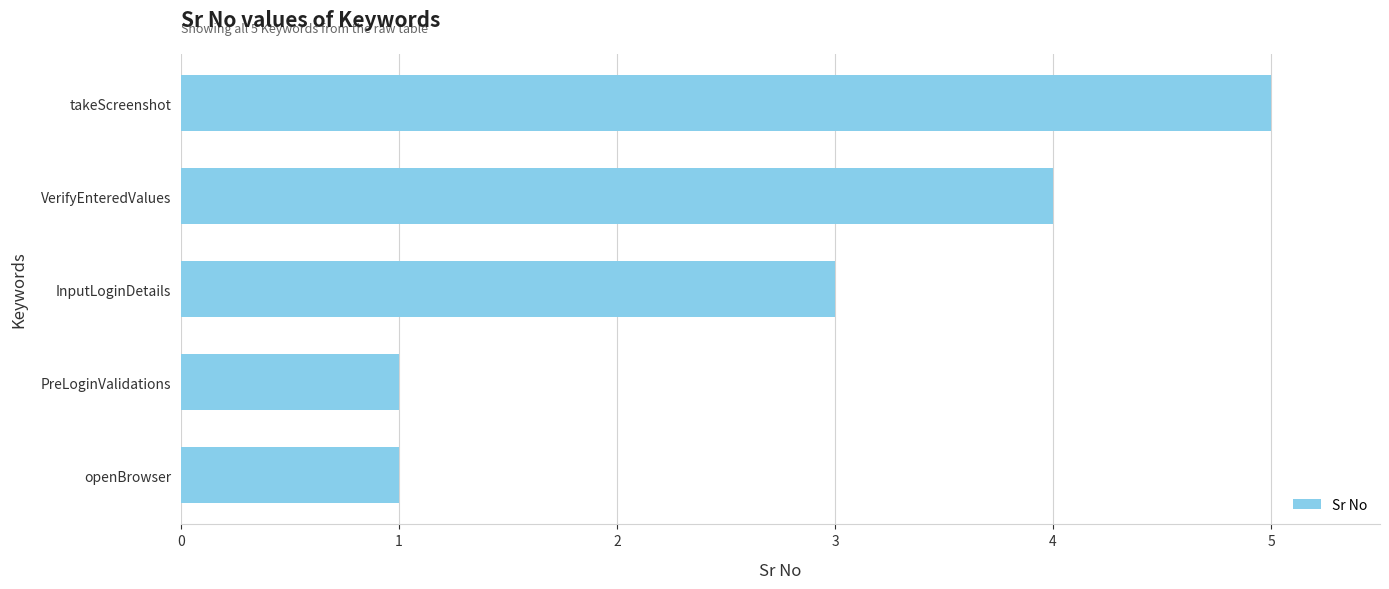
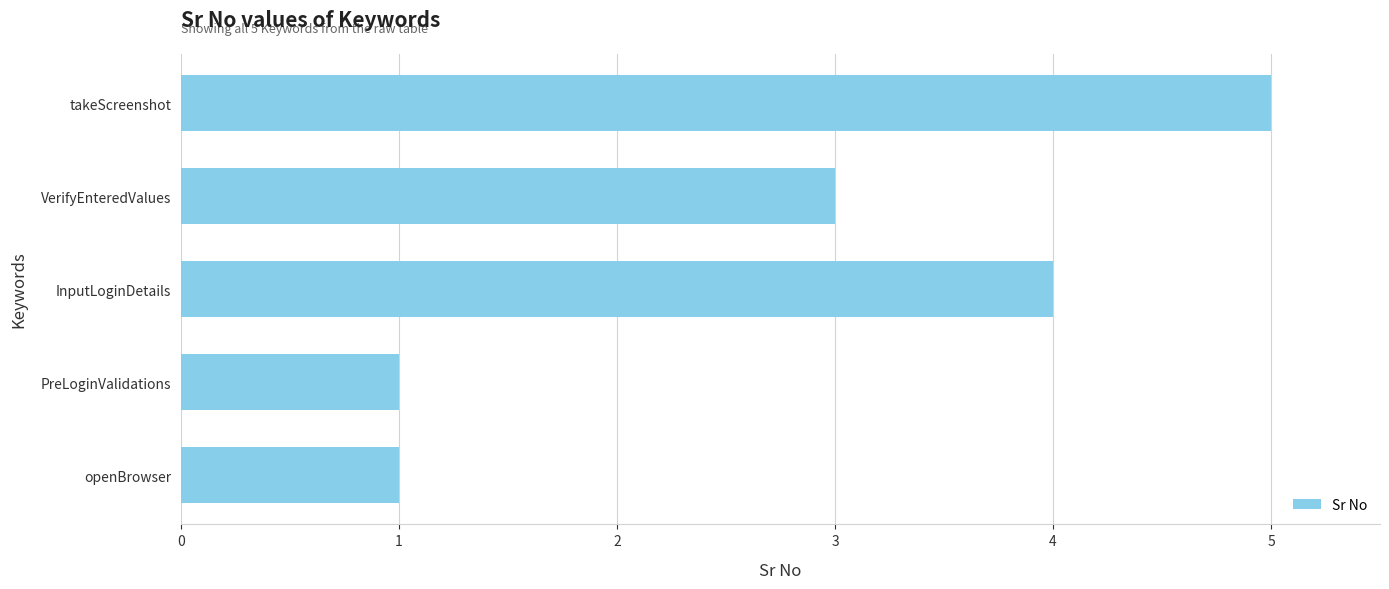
VerifyEnteredValues: 4 -> 3
InputLoginDetails: 3 -> 4
